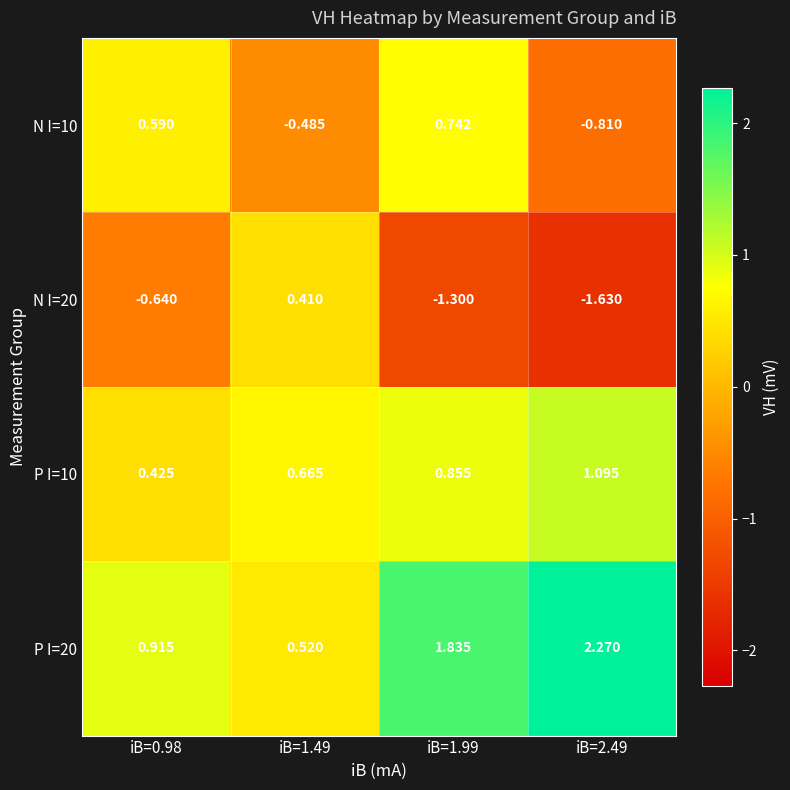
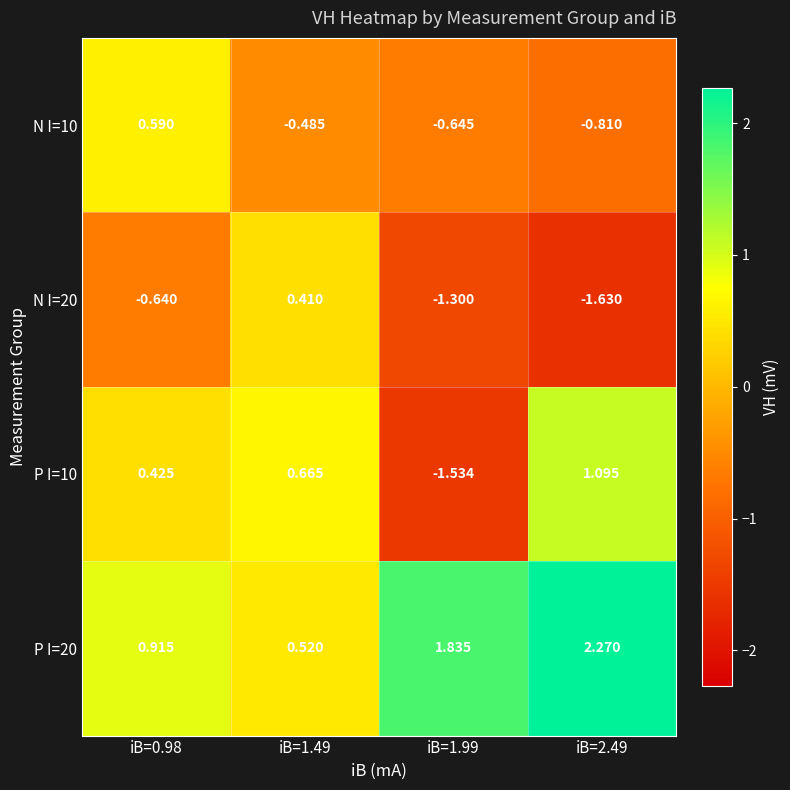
N I=10, iB=1.99: 0.742 -> -0.645
P I=10, iB=1.99: 0.855 -> -1.534
